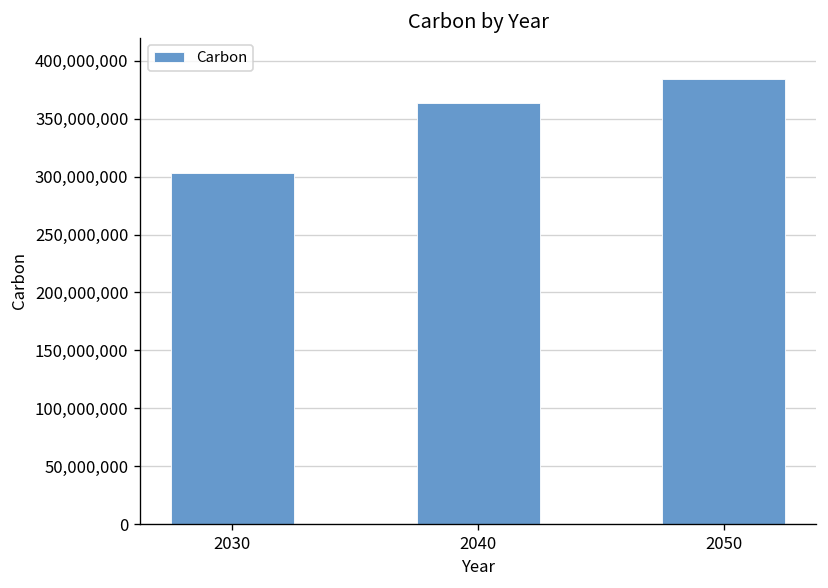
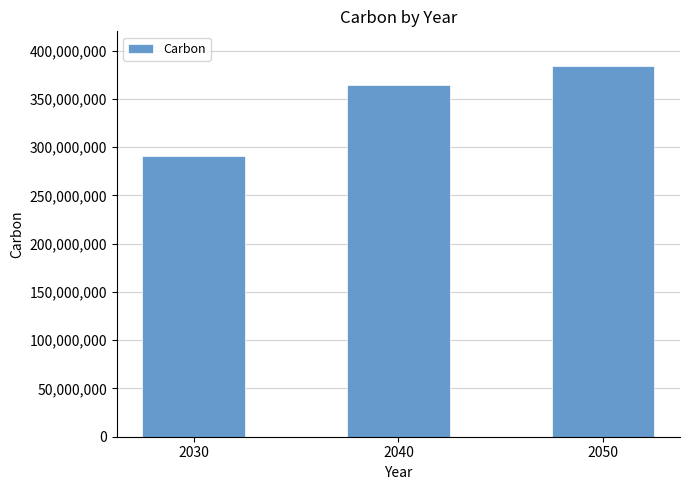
2030: 300,000,000 -> 290,000,000
